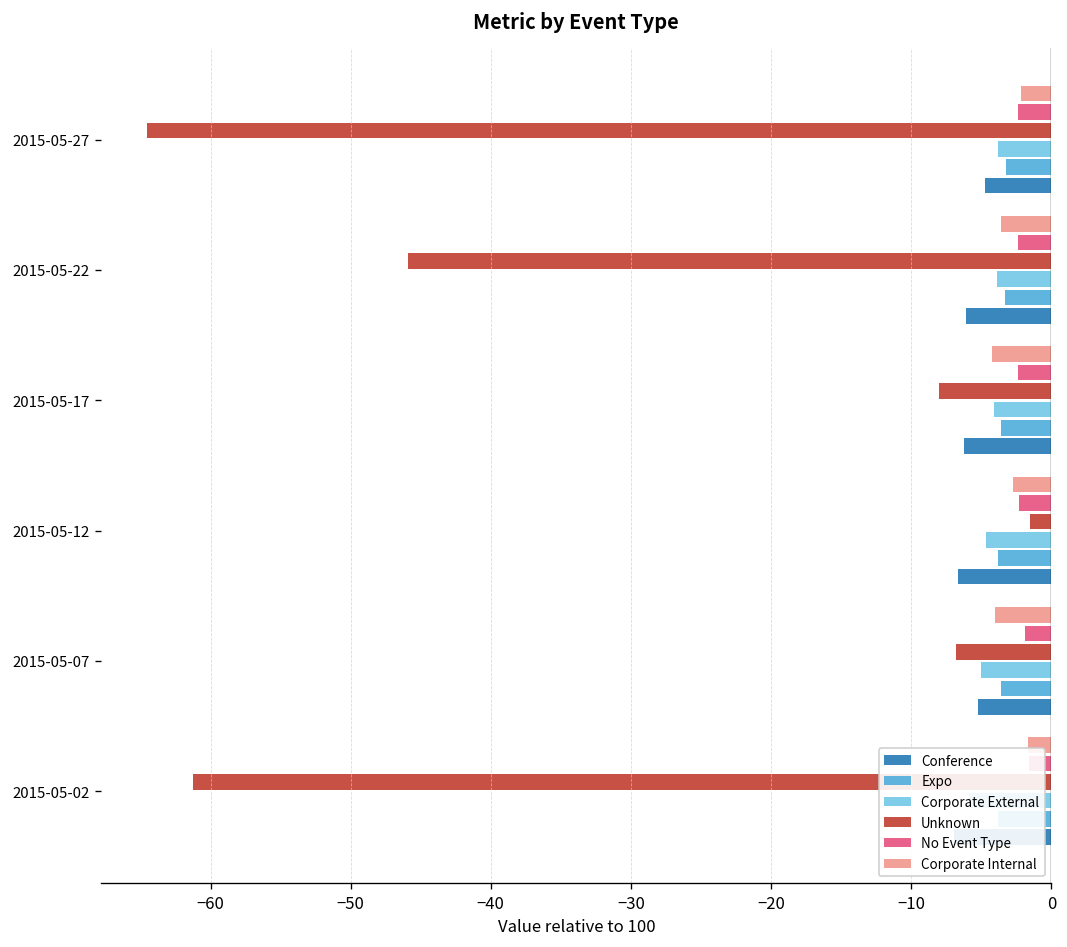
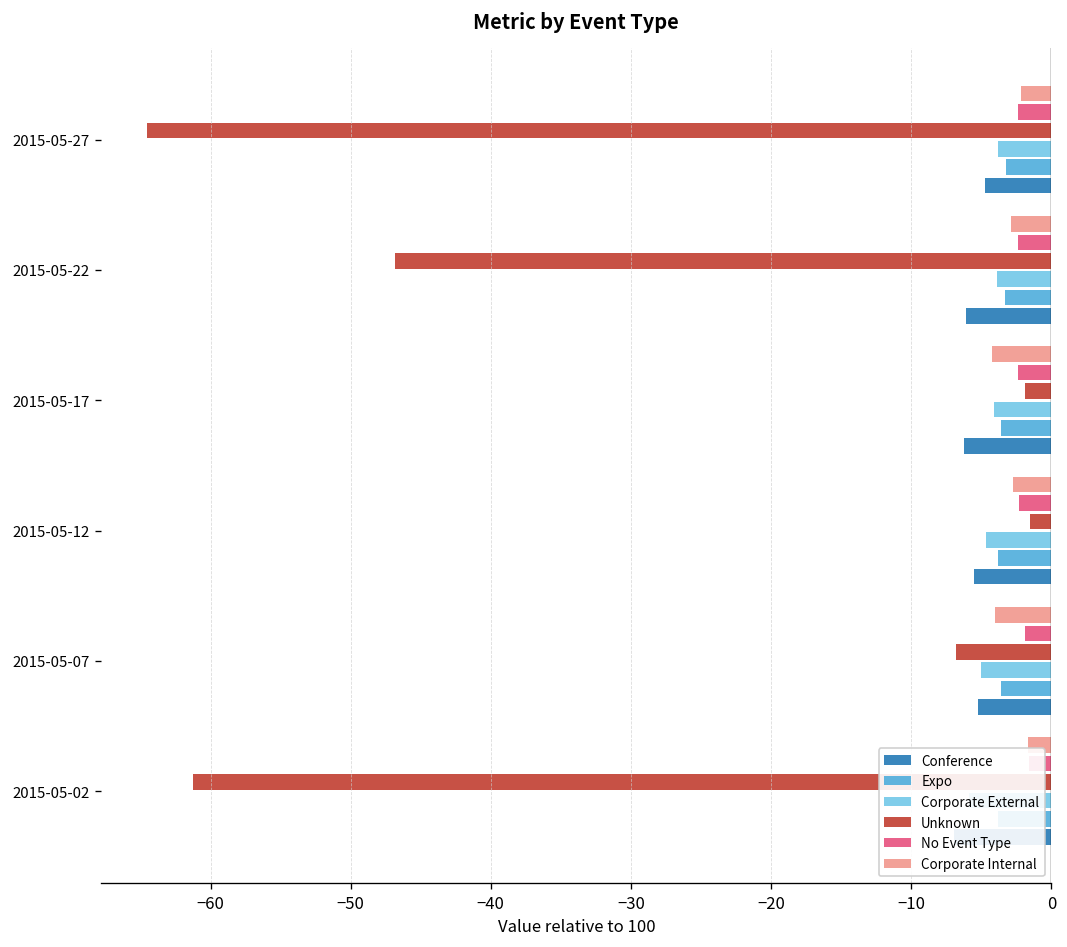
Corporate Internal, 2015-05-22: -3.6 -> -2.9
Unknown, 2015-05-22: -45.9 -> -46.9
Unknown, 2015-05-17: -8.0 -> -1.9
Conference, 2015-05-12: -6.7 -> -5.5
